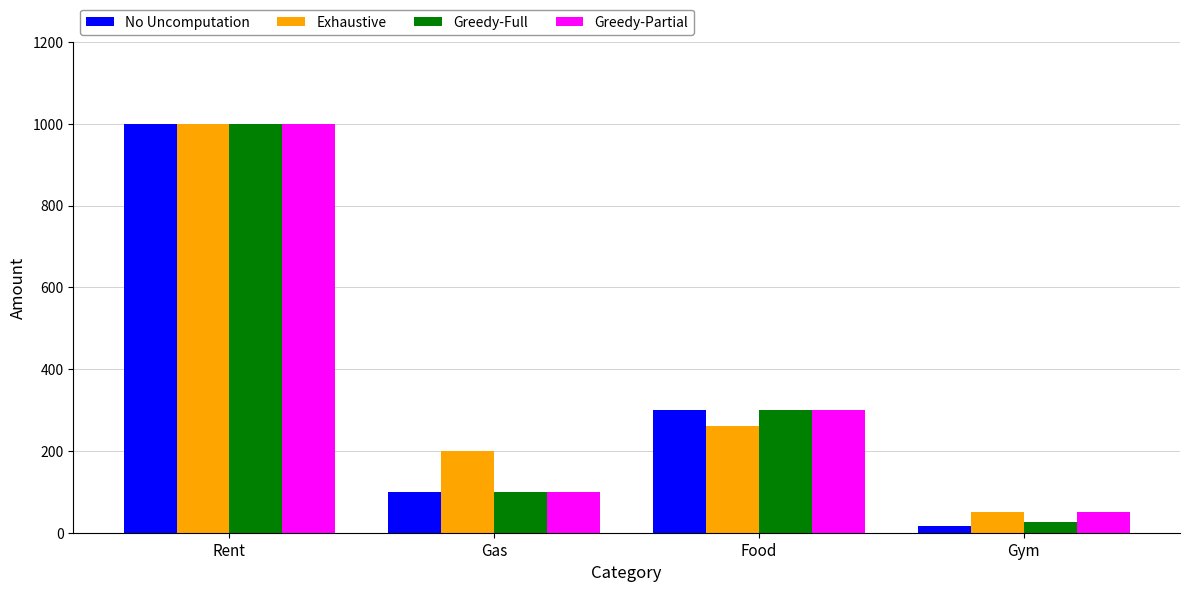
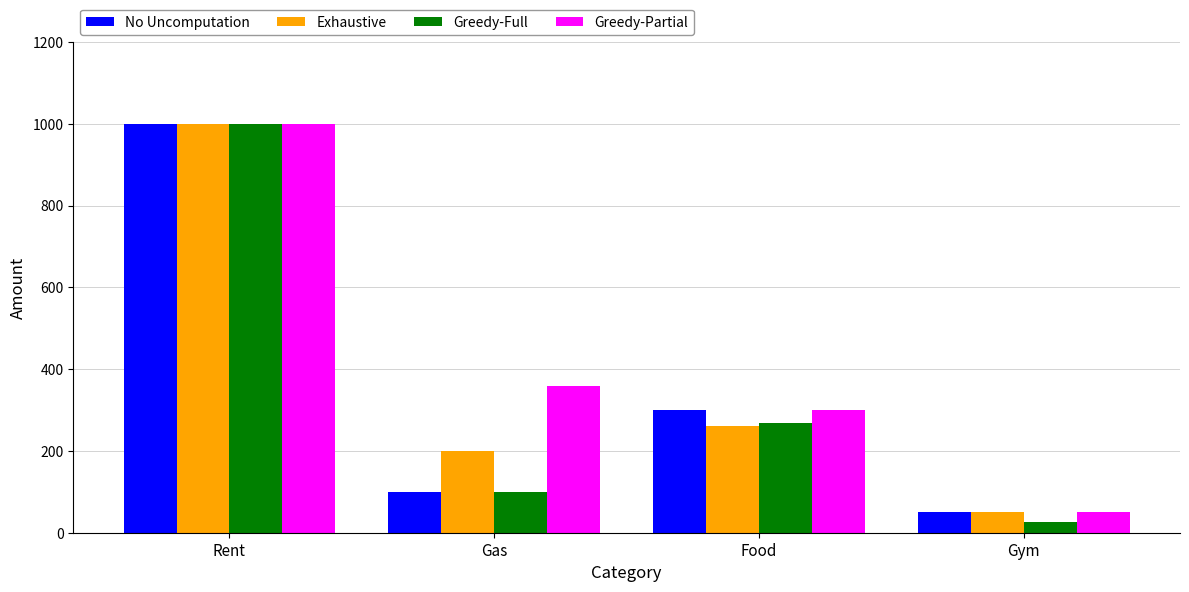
Greedy-Partial, Gas: 100 -> 360
Greedy-Full, Food: 300 -> 270
No Uncomputation, Gym: 20 -> 50
